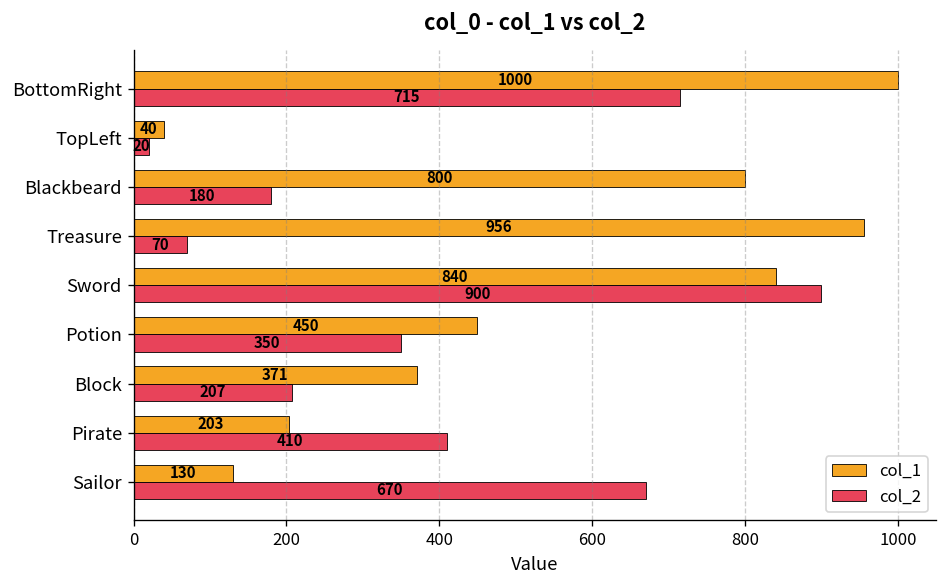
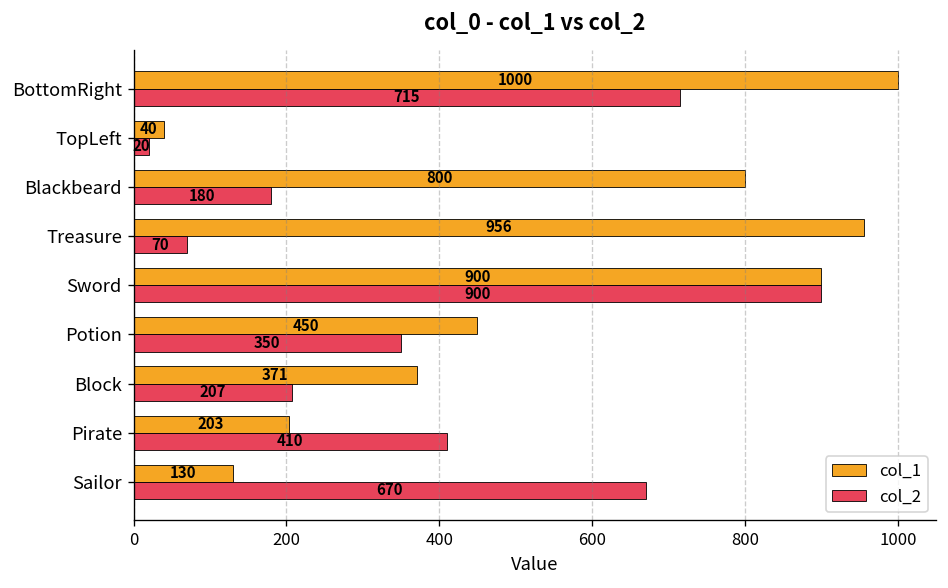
col_1, Sword: 840 -> 900
